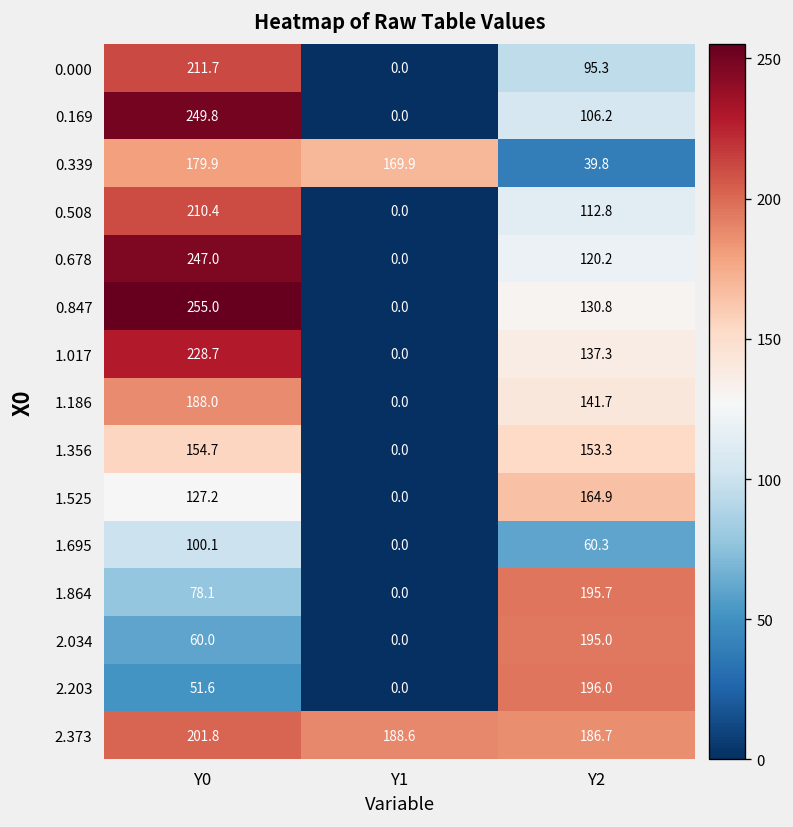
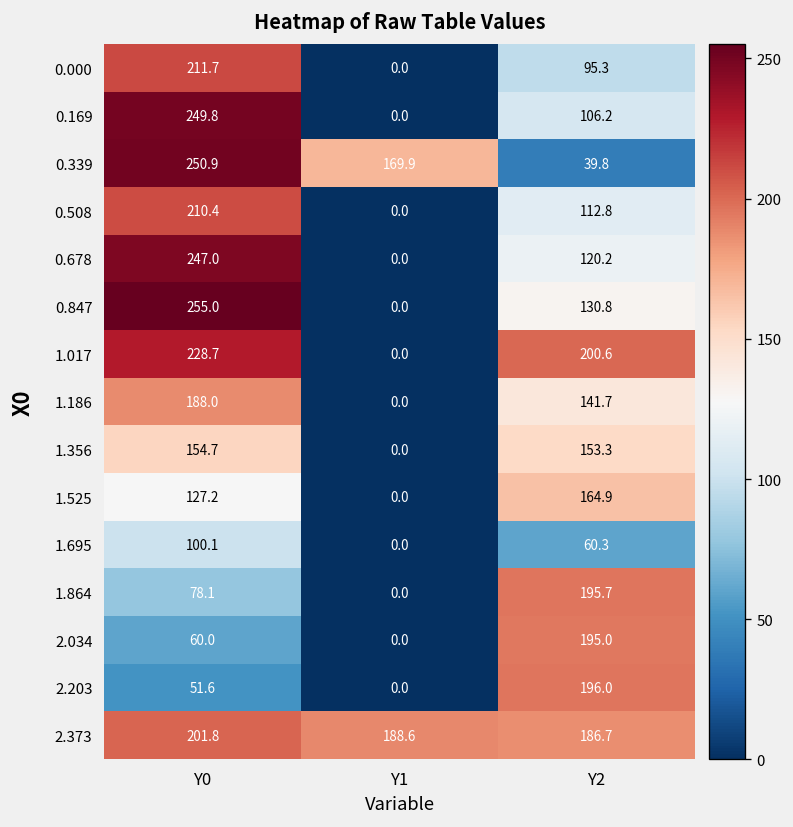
0.339, Y0: 179.9 -> 250.9
1.017, Y2: 137.3 -> 200.6
